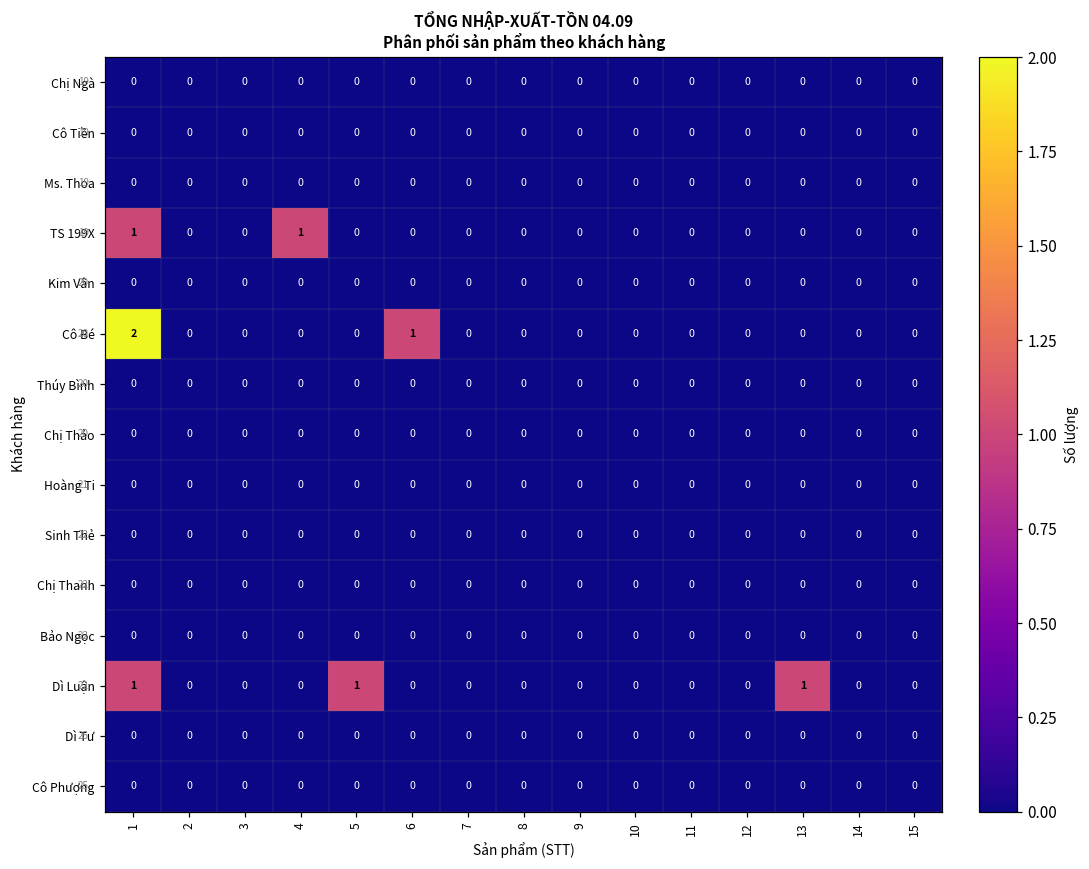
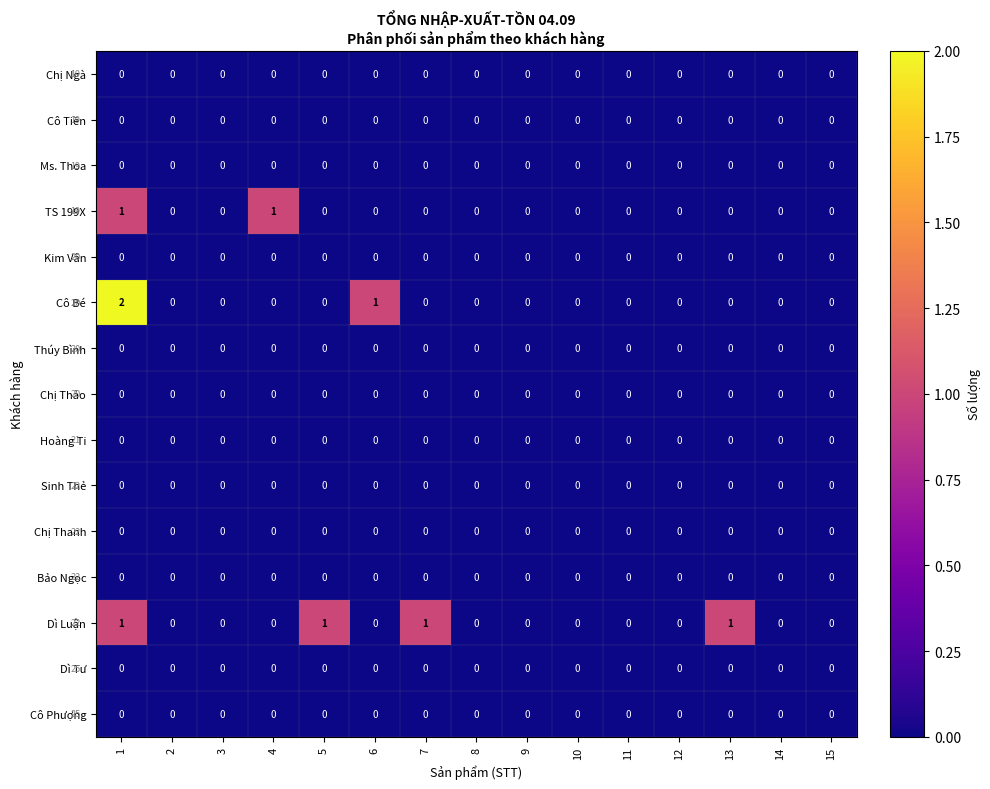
Dì Luận, 7: 0 -> 1
